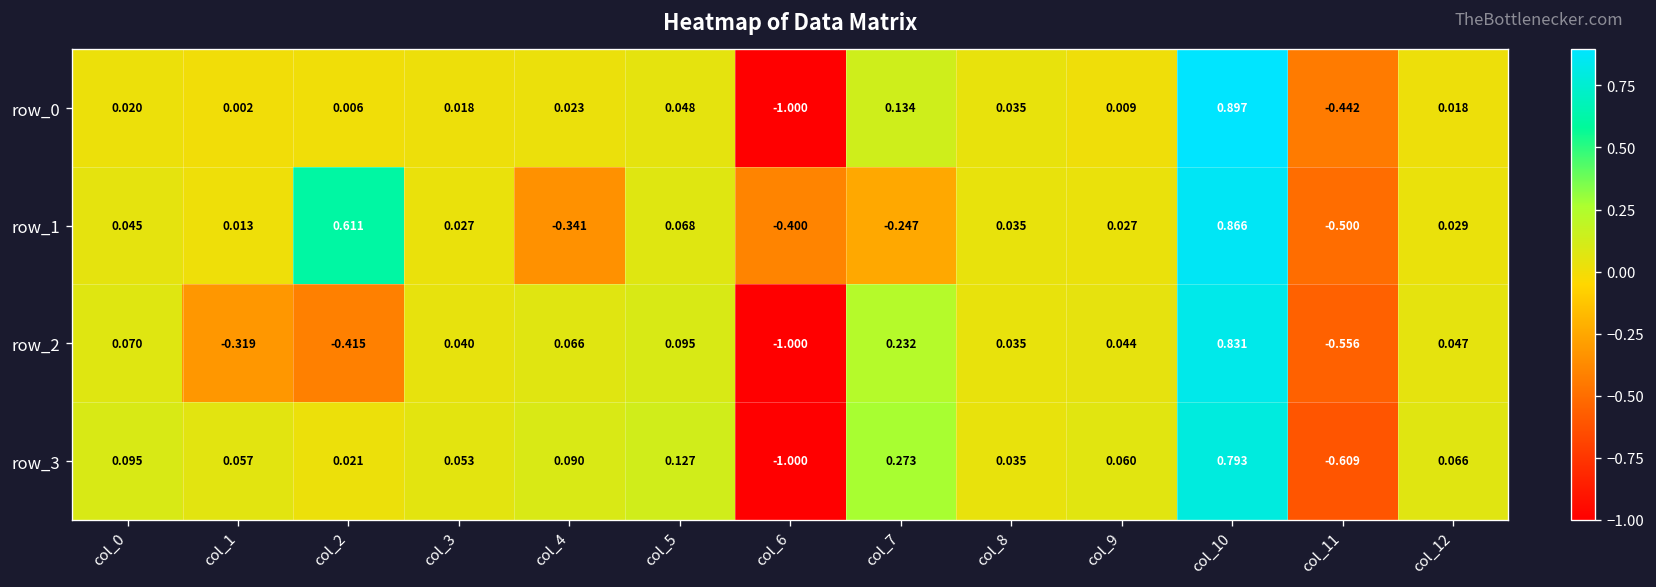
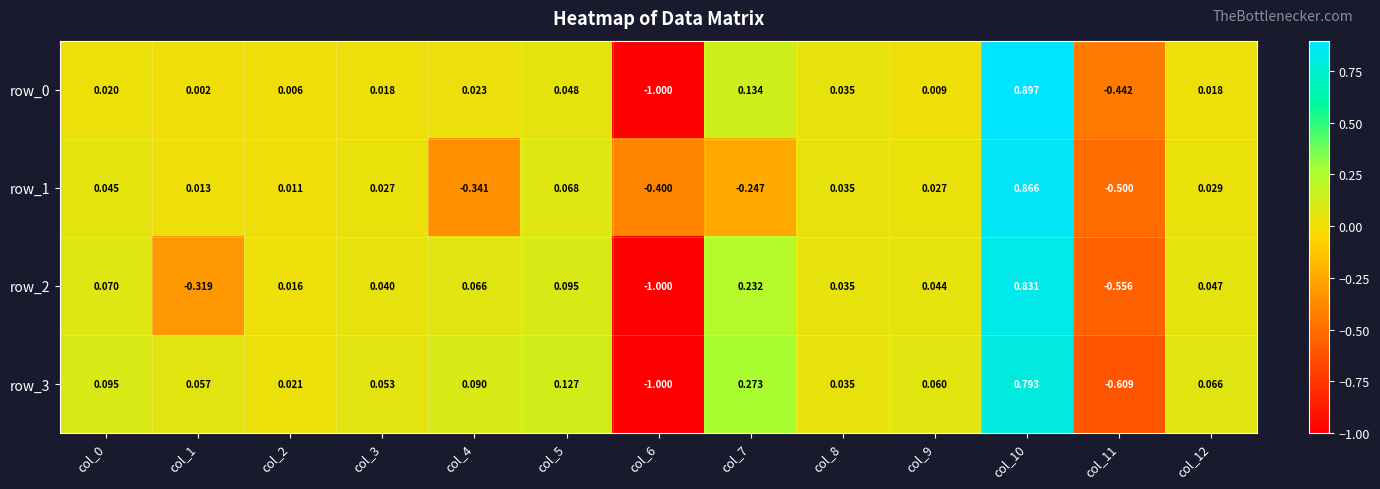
row_1, col_2: 0.611 -> 0.011
row_2, col_2: -0.415 -> 0.016
